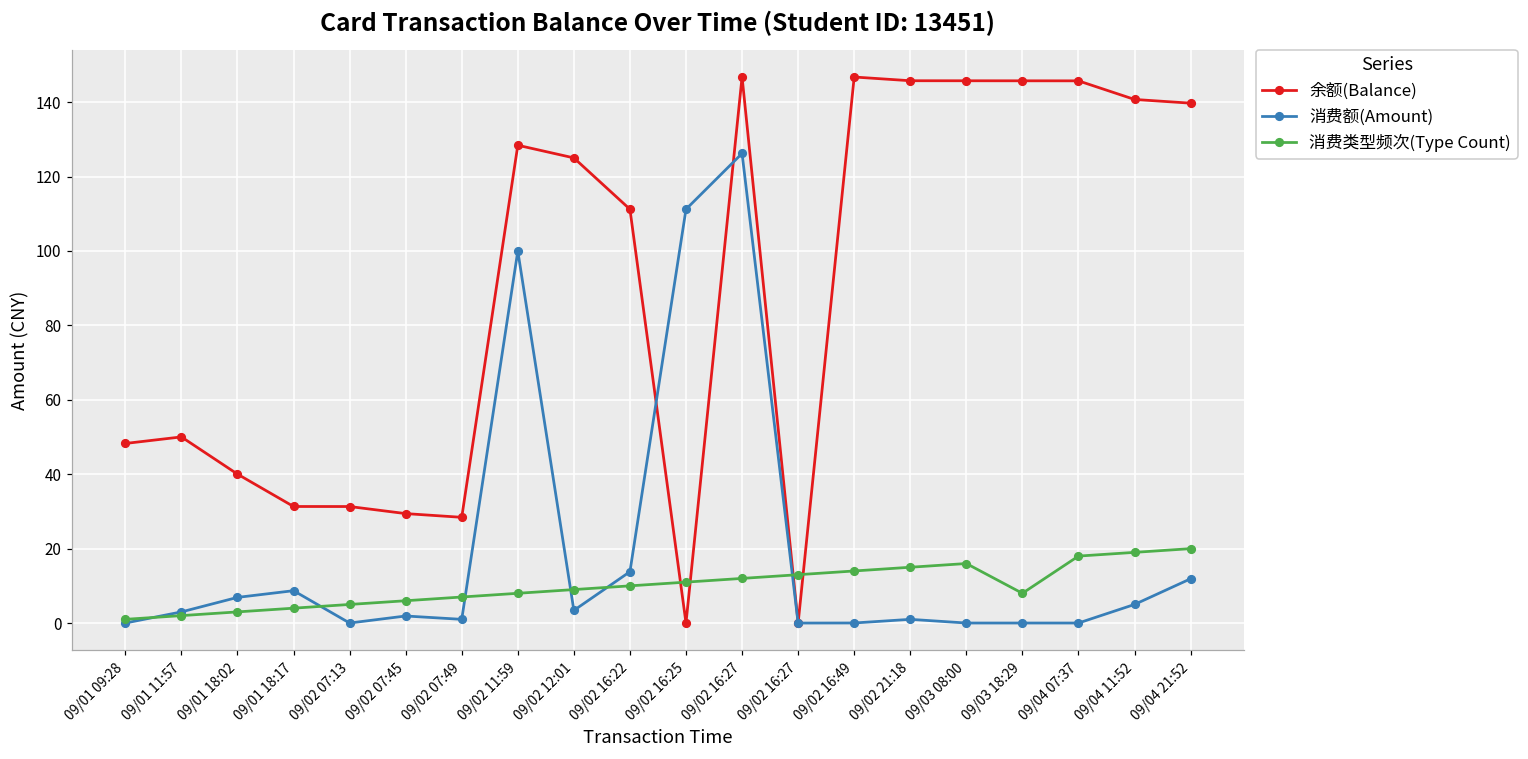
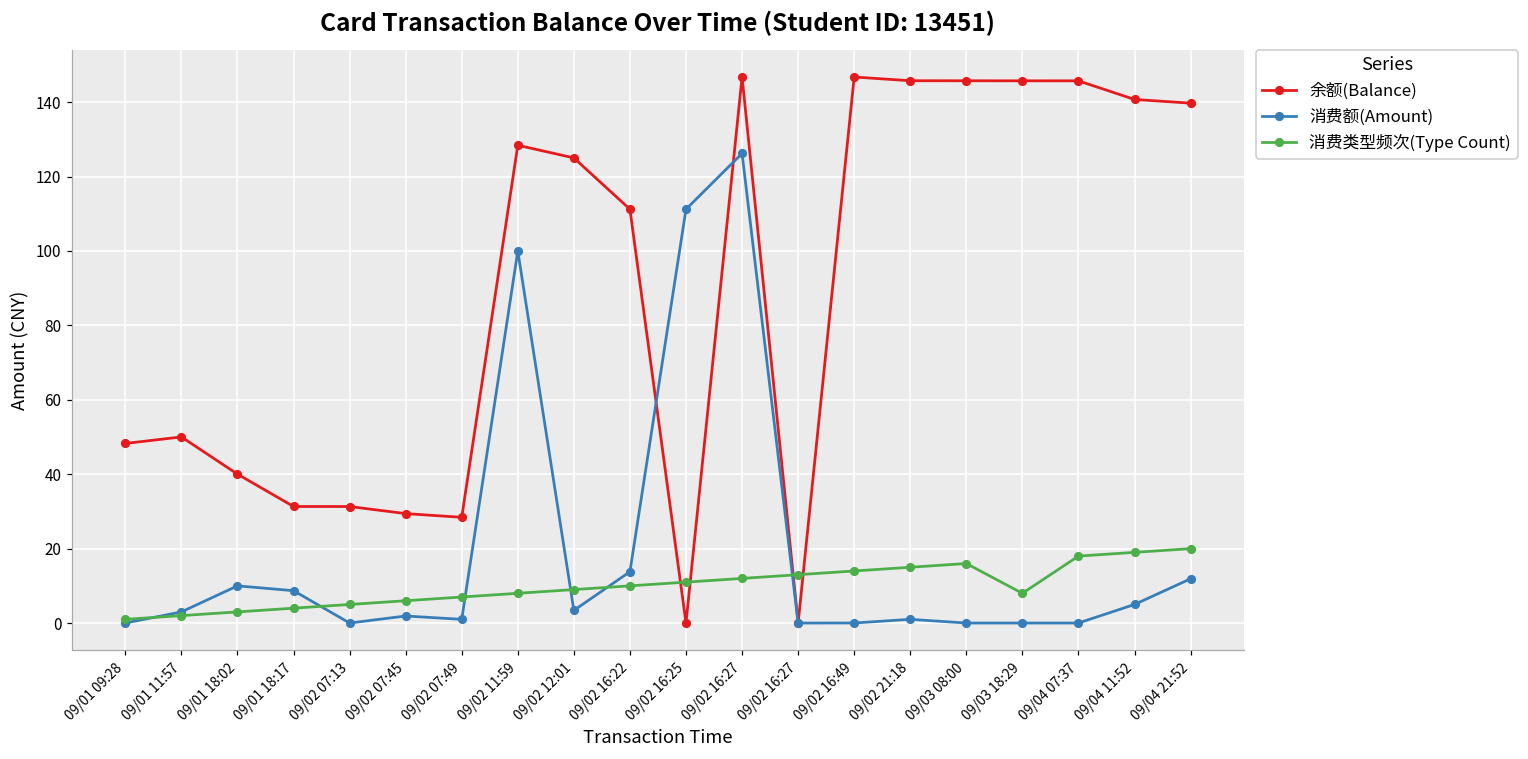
消费额(Amount), 09/01 18:02: 7 -> 10
